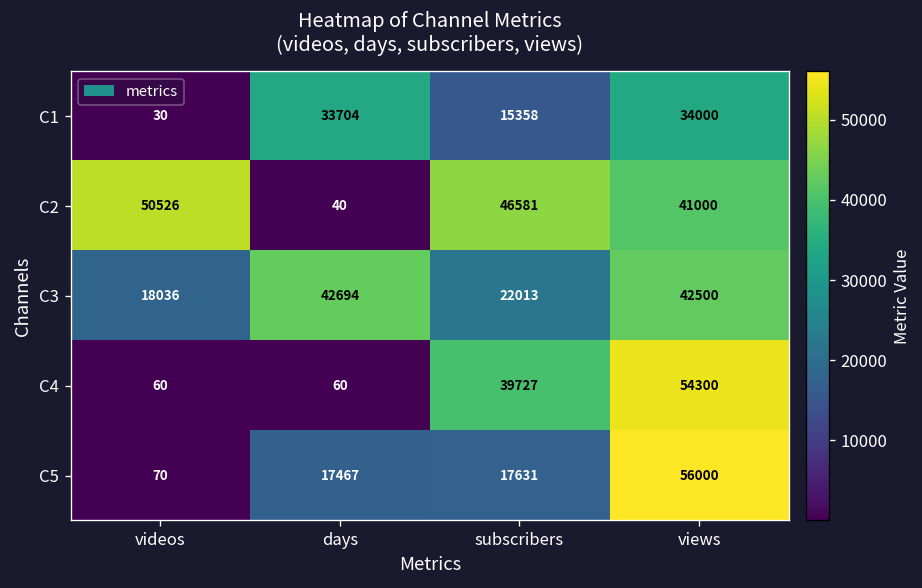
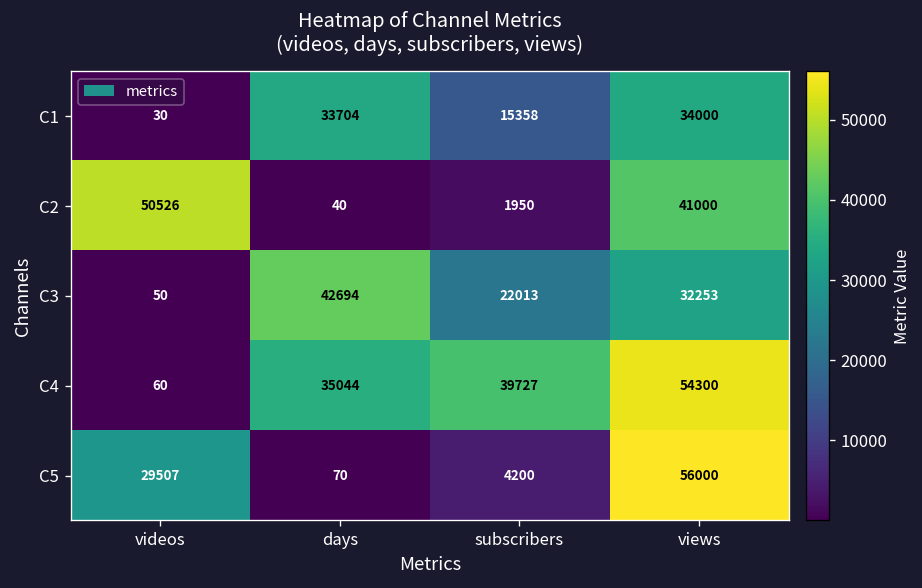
C2, subscribers: 46581 -> 1950
C3, videos: 18036 -> 50
C3, views: 42500 -> 32253
C4, days: 60 -> 35044
C5, videos: 70 -> 29507
C5, days: 17467 -> 70
C5, subscribers: 17631 -> 4200
